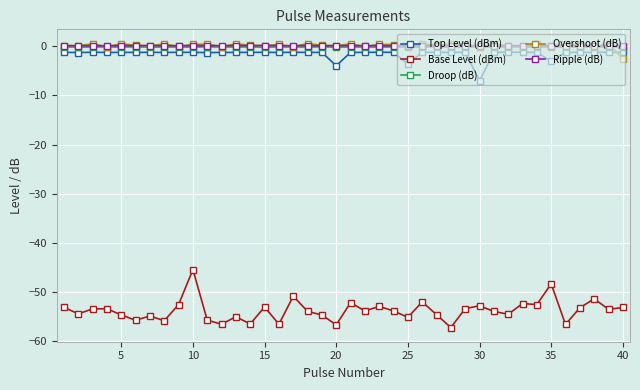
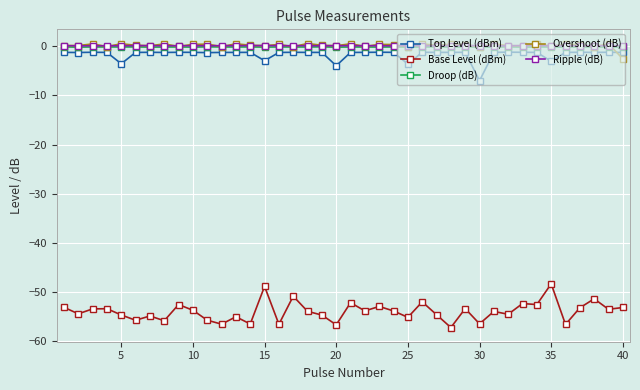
Top Level (dBm), 5: -1 -> -4
Base Level (dBm), 10: -45 -> -54
Top Level (dBm), 15: -1 -> -3
Base Level (dBm), 15: -53 -> -49
Base Level (dBm), 30: -53 -> -56
